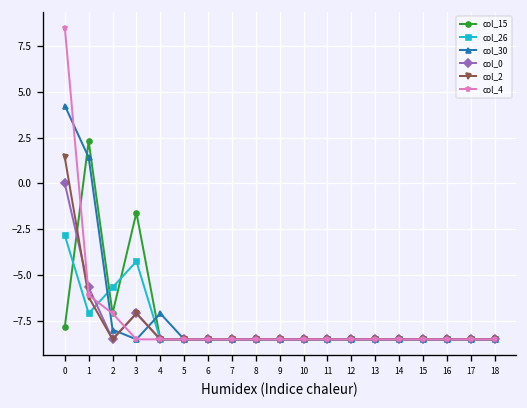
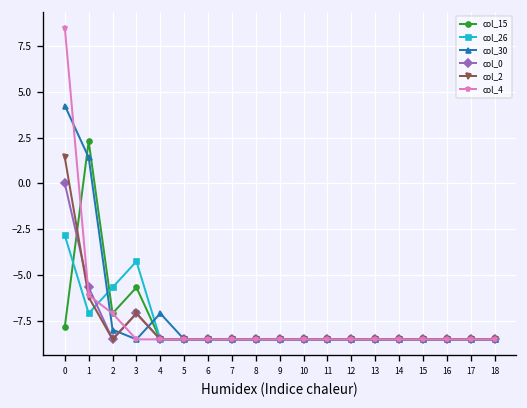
col_15, 3: -1.6 -> -5.7
